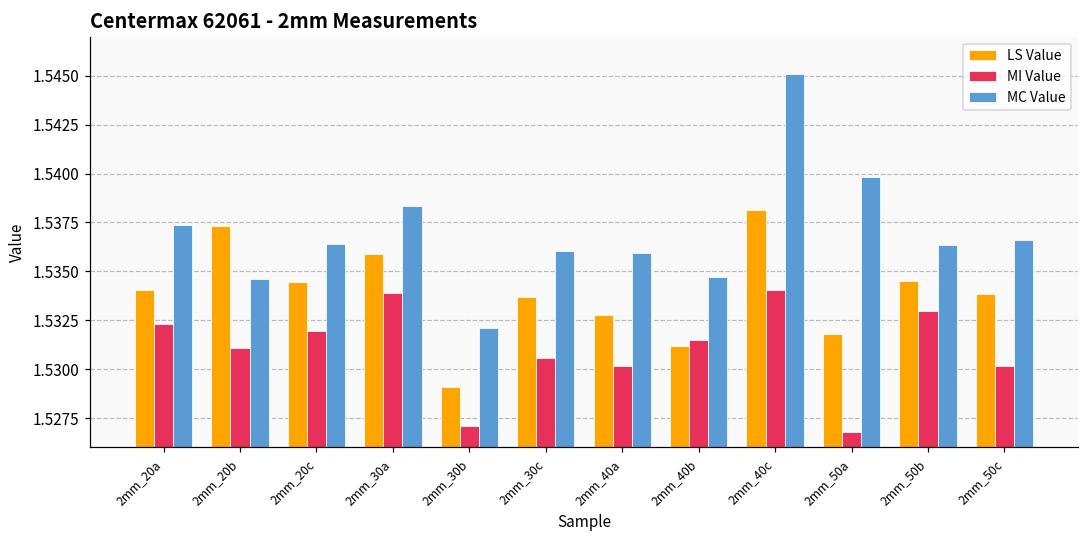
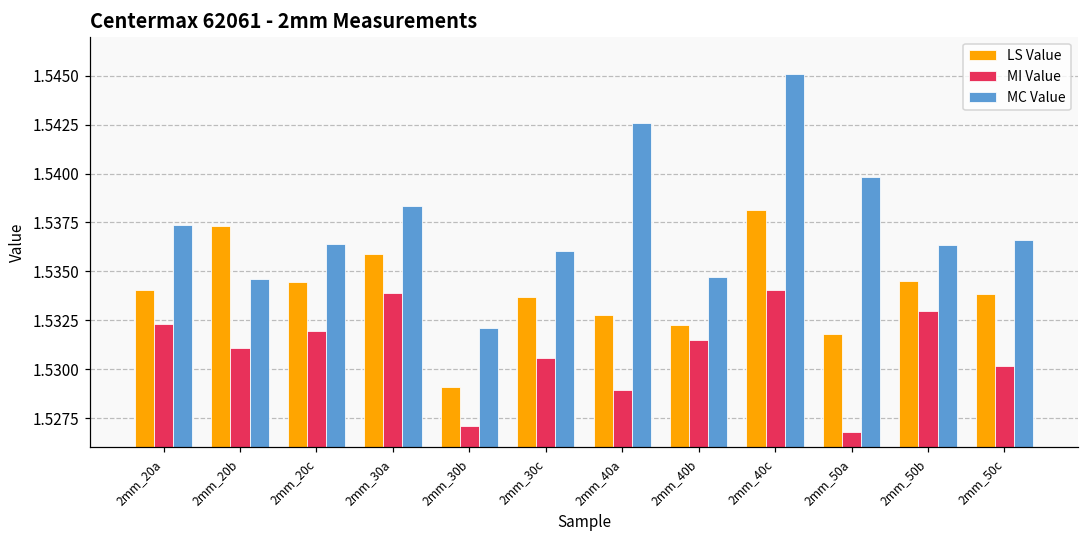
MI Value, 2mm_40a: 1.5302 -> 1.5289
MC Value, 2mm_40a: 1.5359 -> 1.5426
LS Value, 2mm_40b: 1.5312 -> 1.5322
